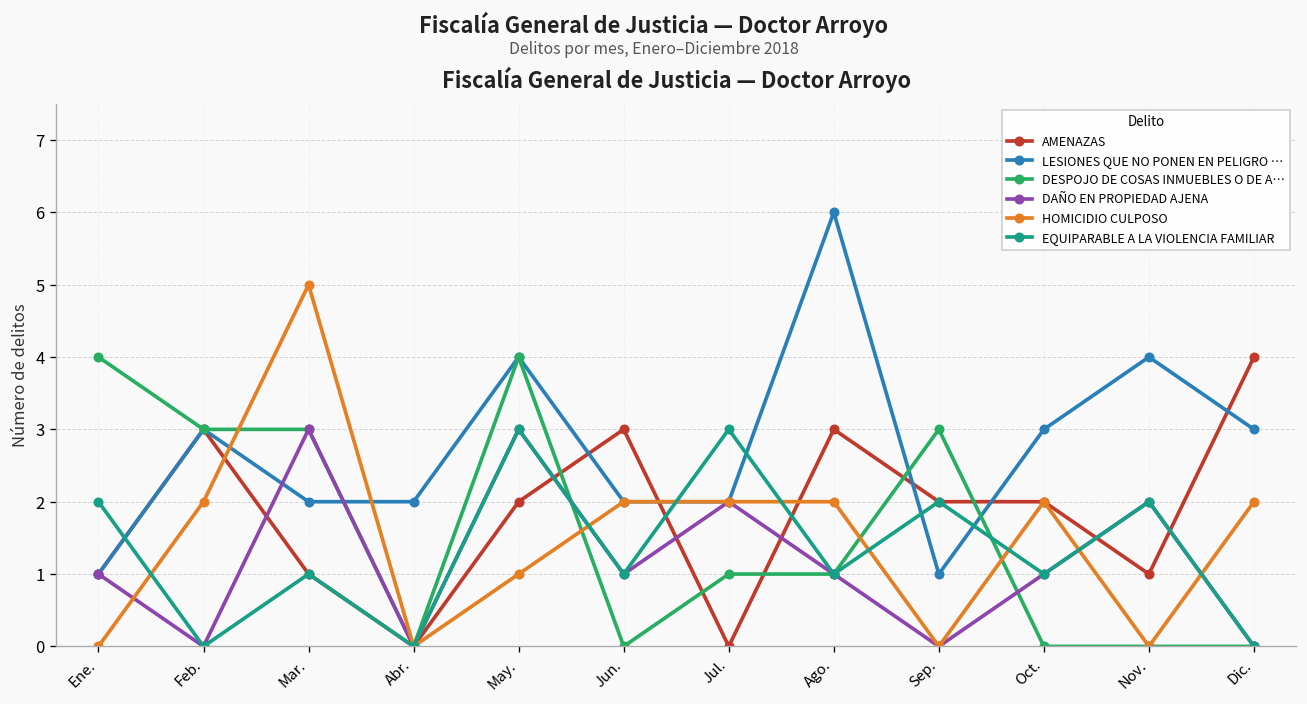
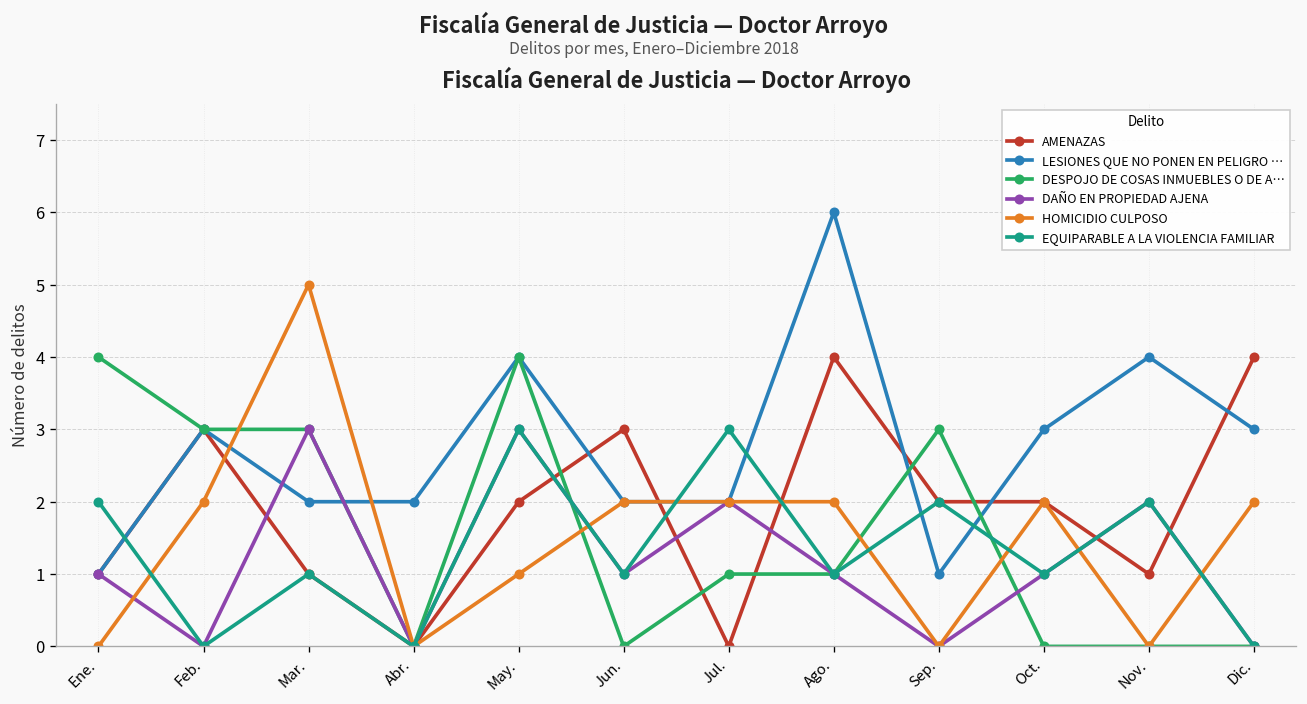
AMENAZAS, Ago.: 3 -> 4
